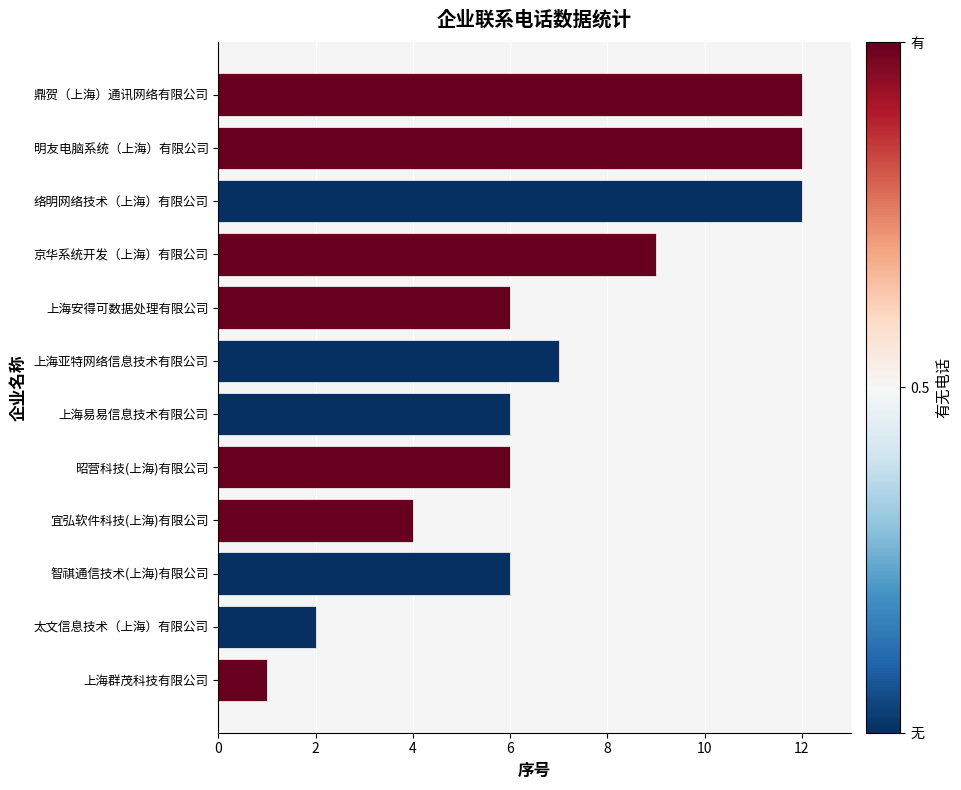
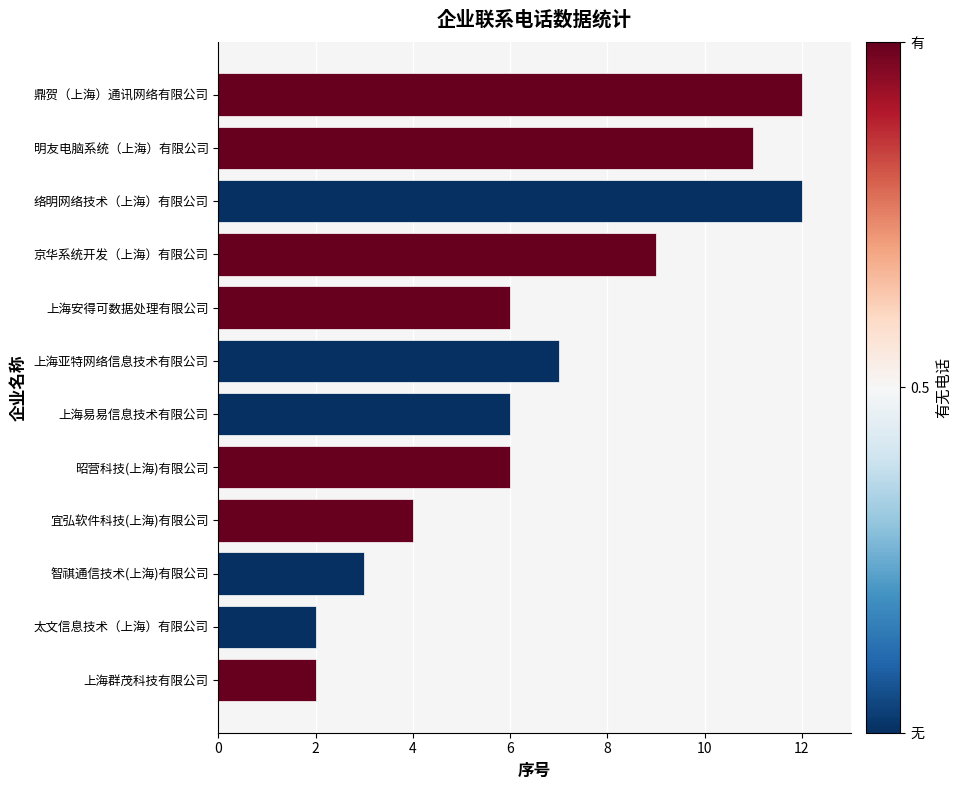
明友电脑系统（上海）有限公司: 12 -> 11
智祺通信技术(上海)有限公司: 6 -> 3
上海群茂科技有限公司: 1 -> 2
